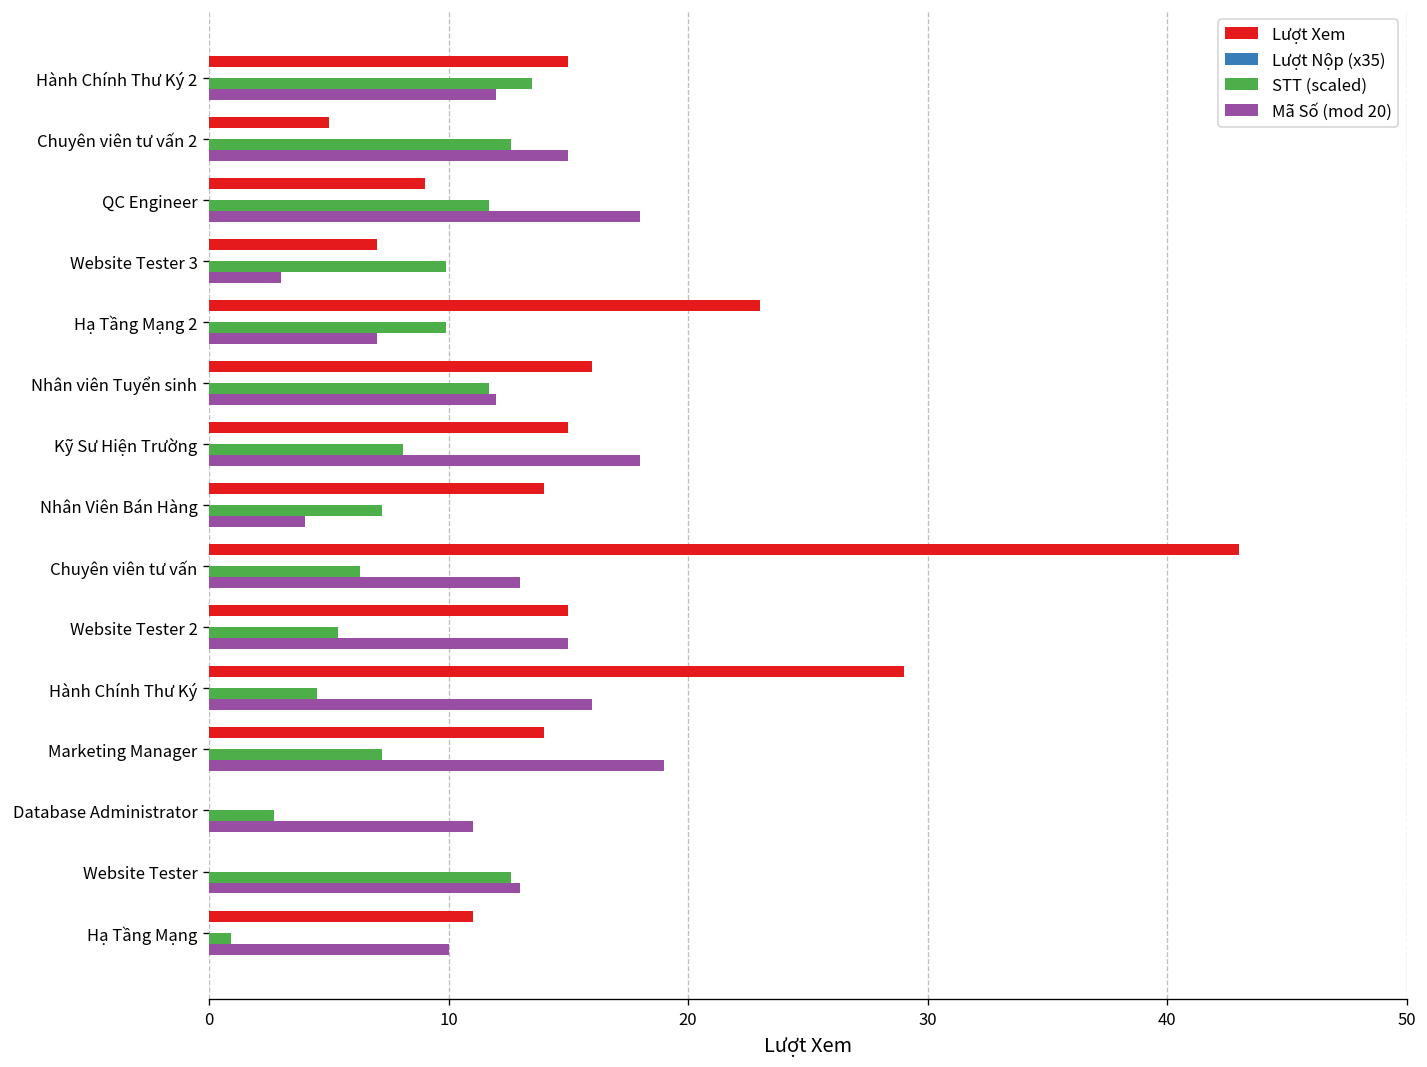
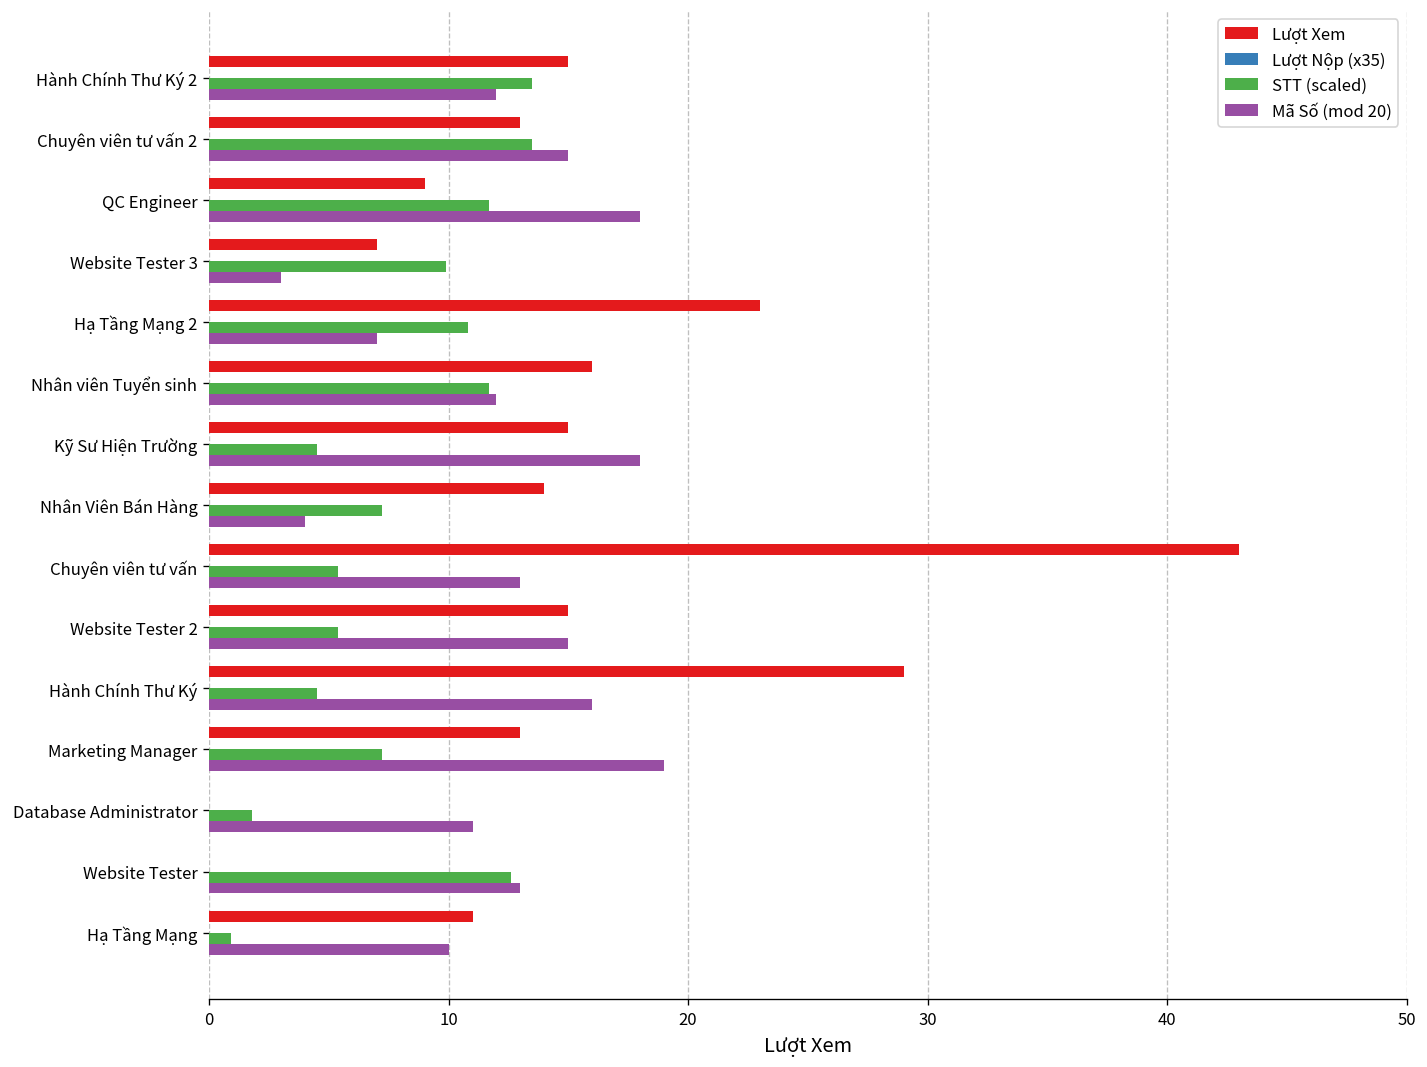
Lượt Xem, Chuyên viên tư vấn 2: 5 -> 13
STT (scaled), Chuyên viên tư vấn 2: 12.6 -> 13.5
STT (scaled), Hạ Tầng Mạng 2: 9.9 -> 10.8
STT (scaled), Kỹ Sư Hiện Trường: 8.1 -> 4.5
STT (scaled), Chuyên viên tư vấn: 6.3 -> 5.4
Lượt Xem, Marketing Manager: 14 -> 13
STT (scaled), Database Administrator: 2.7 -> 1.8
